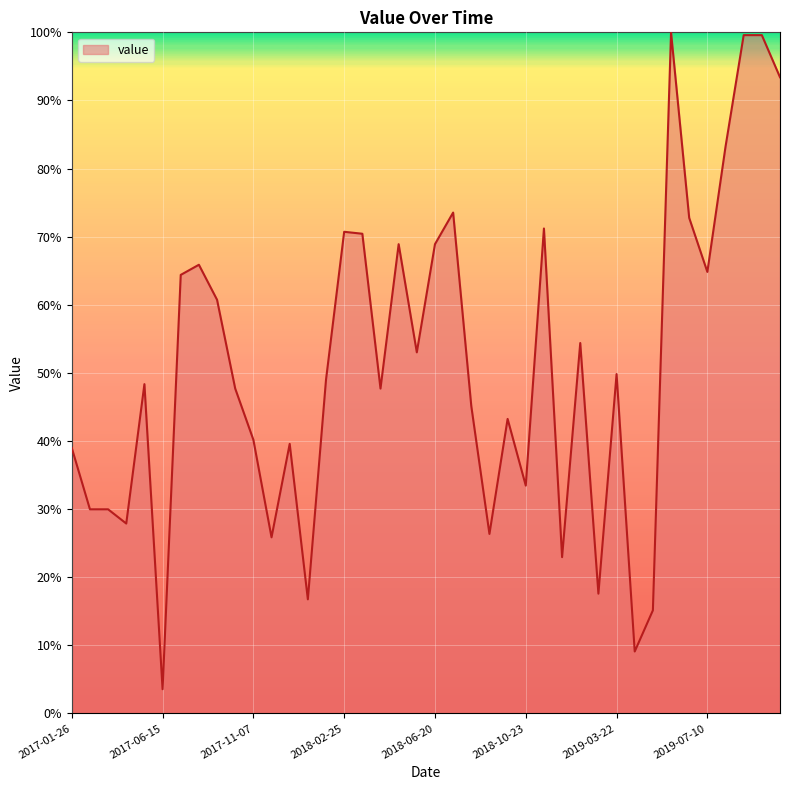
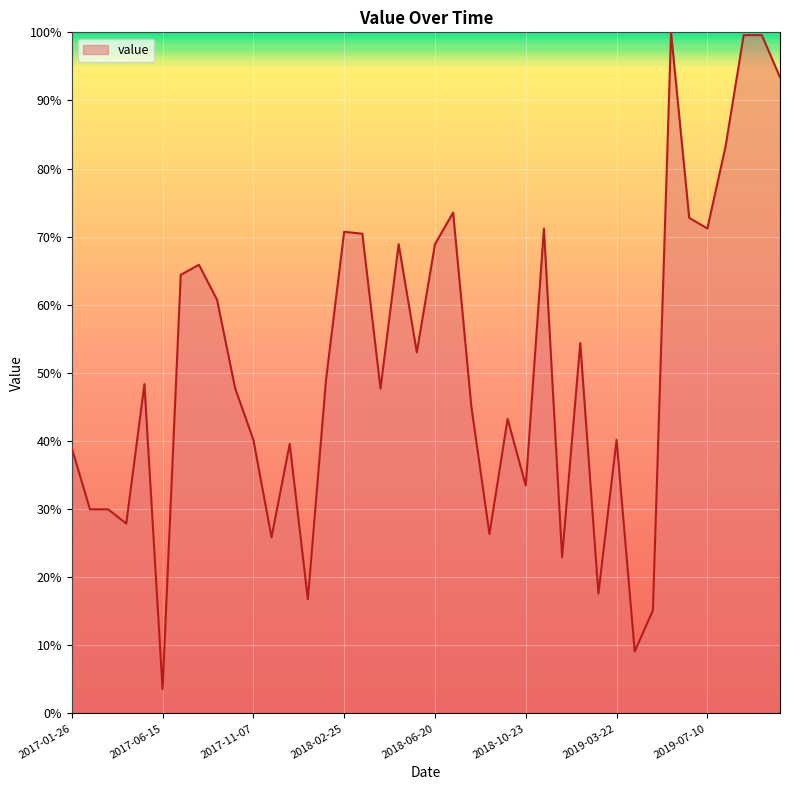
2019-03-22: 50% -> 40%
2019-07-10: 65% -> 71%
